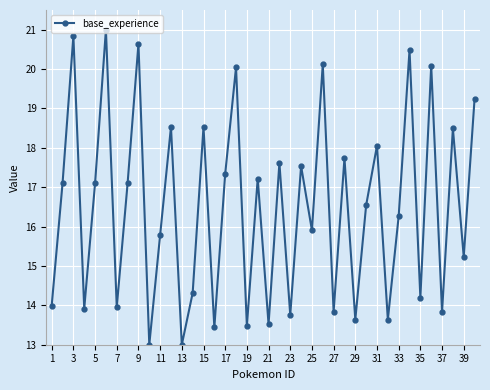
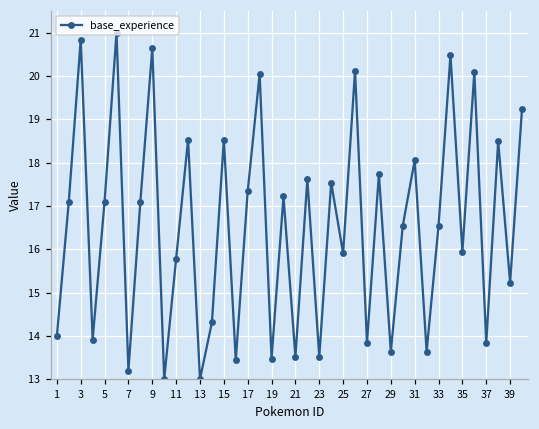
7: 14.0 -> 13.2
23: 13.8 -> 13.5
33: 16.3 -> 16.5
35: 14.2 -> 15.9
